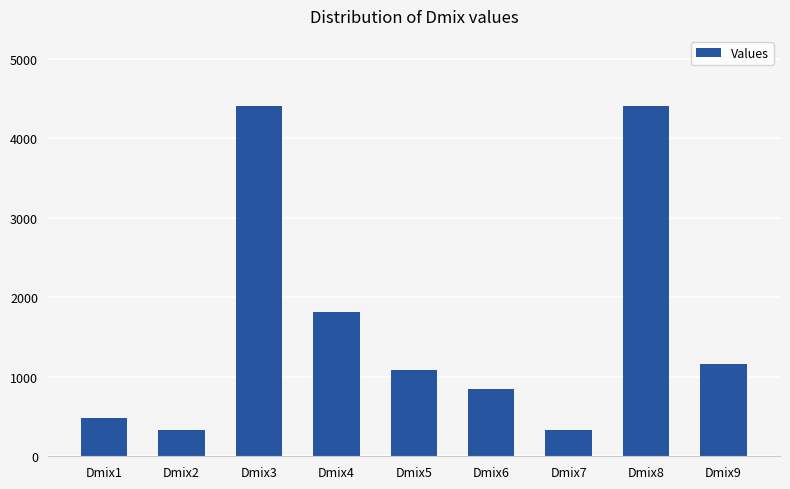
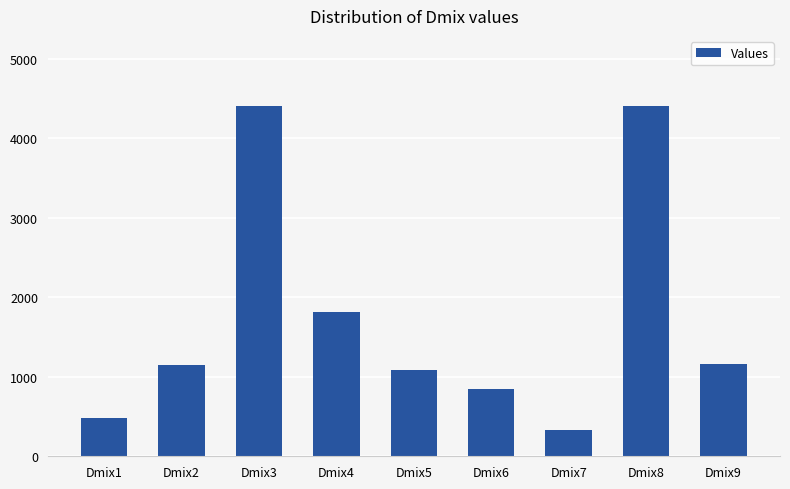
Dmix2: 300 -> 1100
